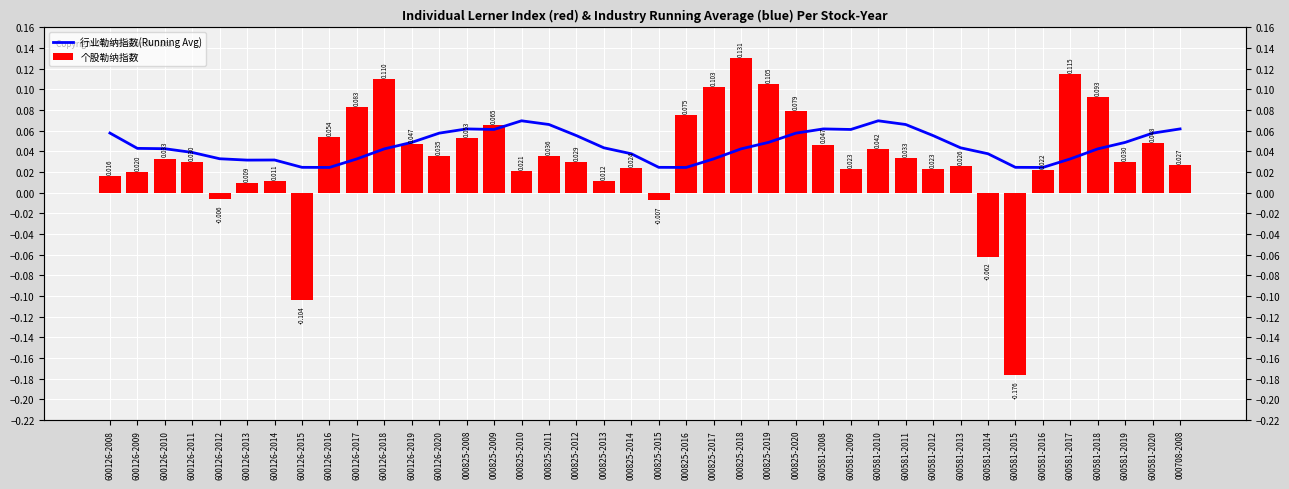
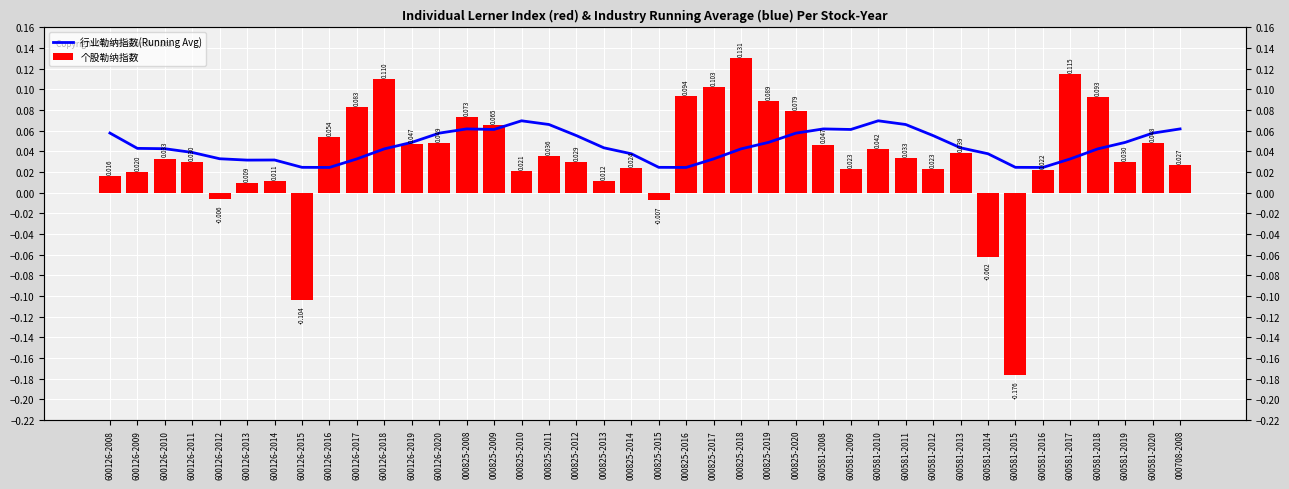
个股勒纳指数, 600126-2020: 0.035 -> 0.049
个股勒纳指数, 000825-2008: 0.053 -> 0.073
个股勒纳指数, 000825-2016: 0.075 -> 0.094
个股勒纳指数, 000825-2019: 0.105 -> 0.089
个股勒纳指数, 600581-2013: 0.026 -> 0.039
